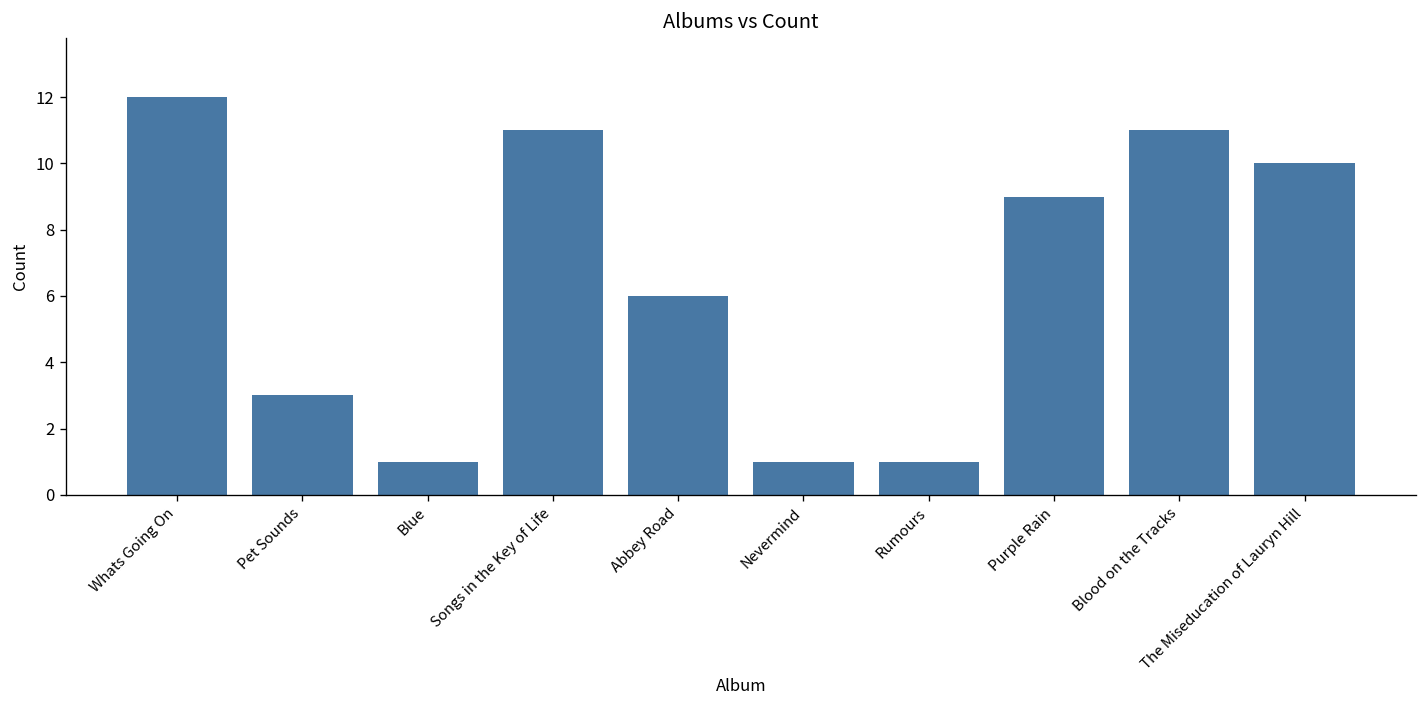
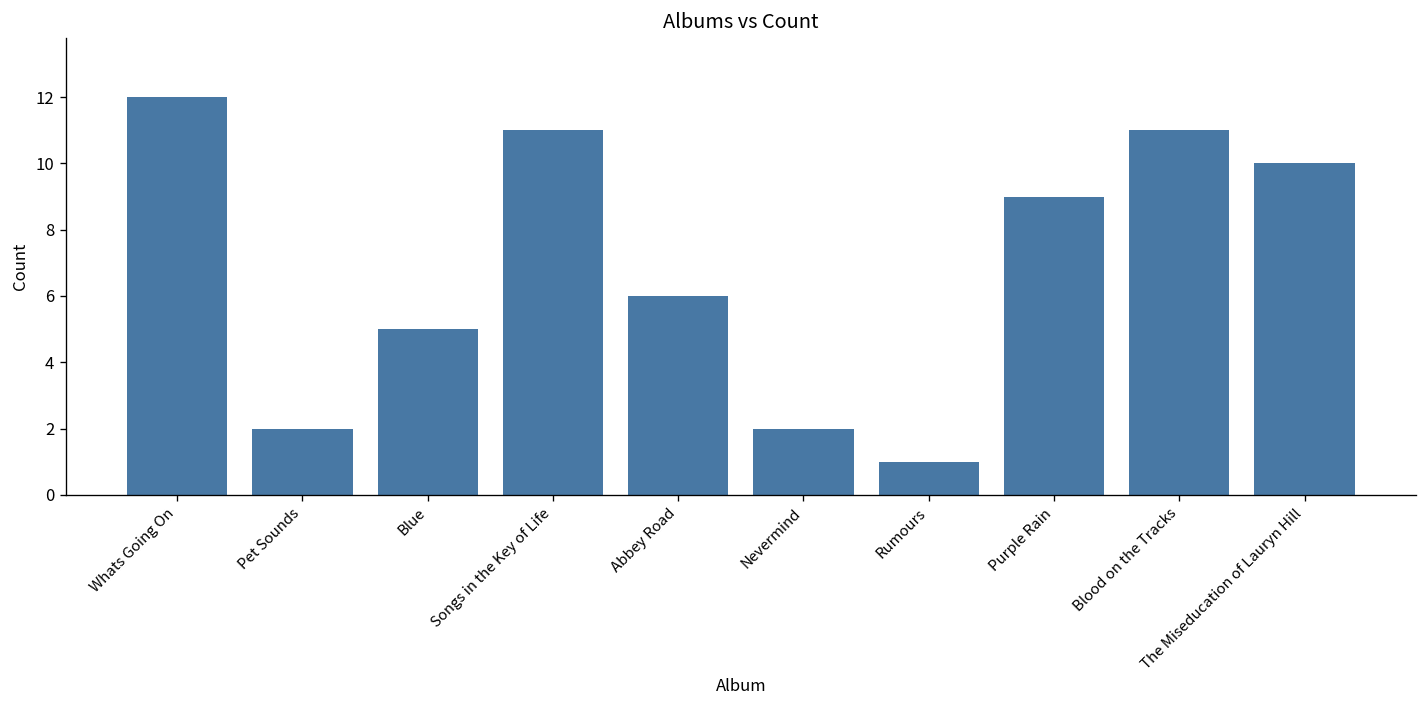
Pet Sounds: 3 -> 2
Blue: 1 -> 5
Nevermind: 1 -> 2
